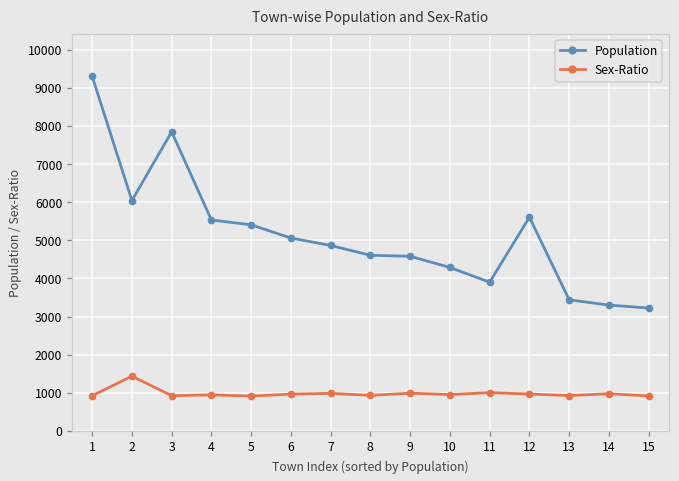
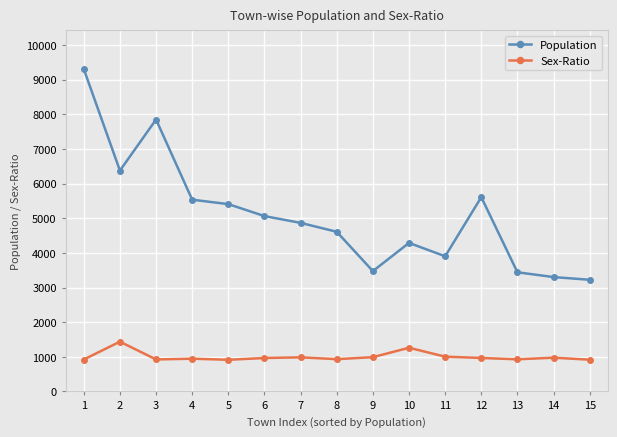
Population, 2: 6000 -> 6400
Population, 9: 4600 -> 3500
Sex-Ratio, 10: 1000 -> 1300
